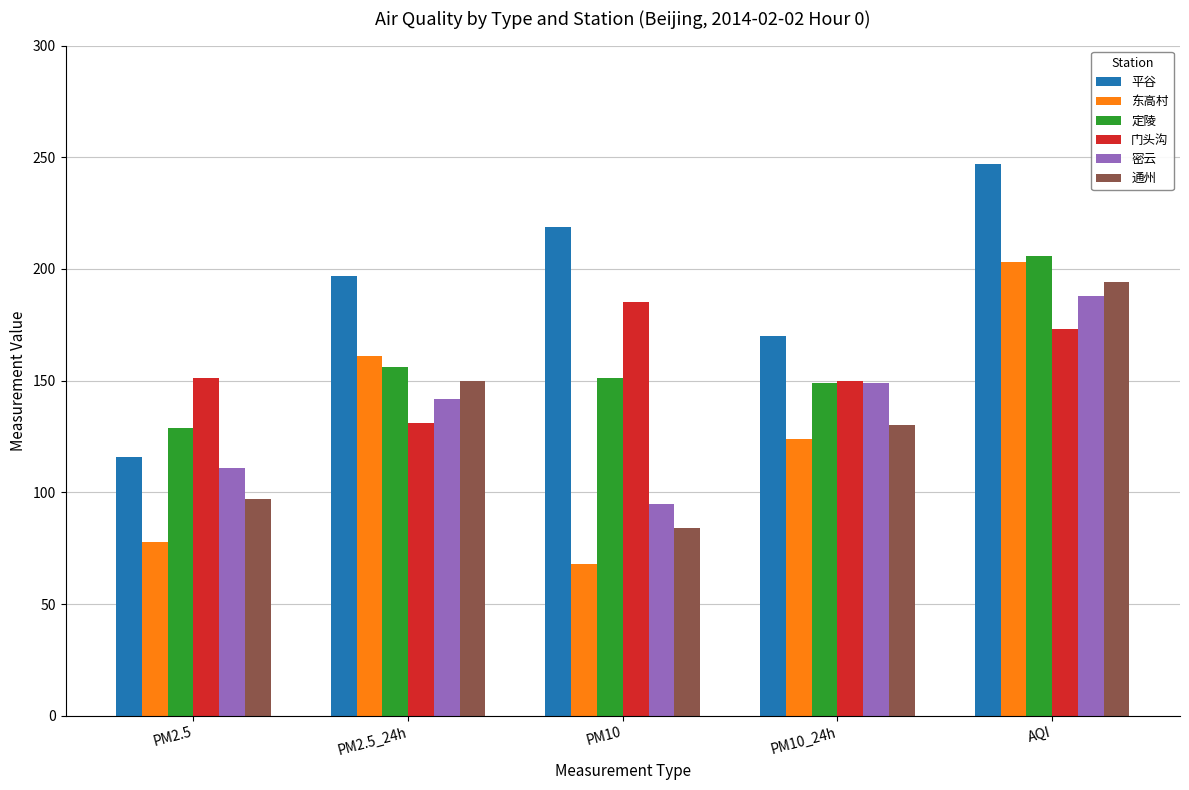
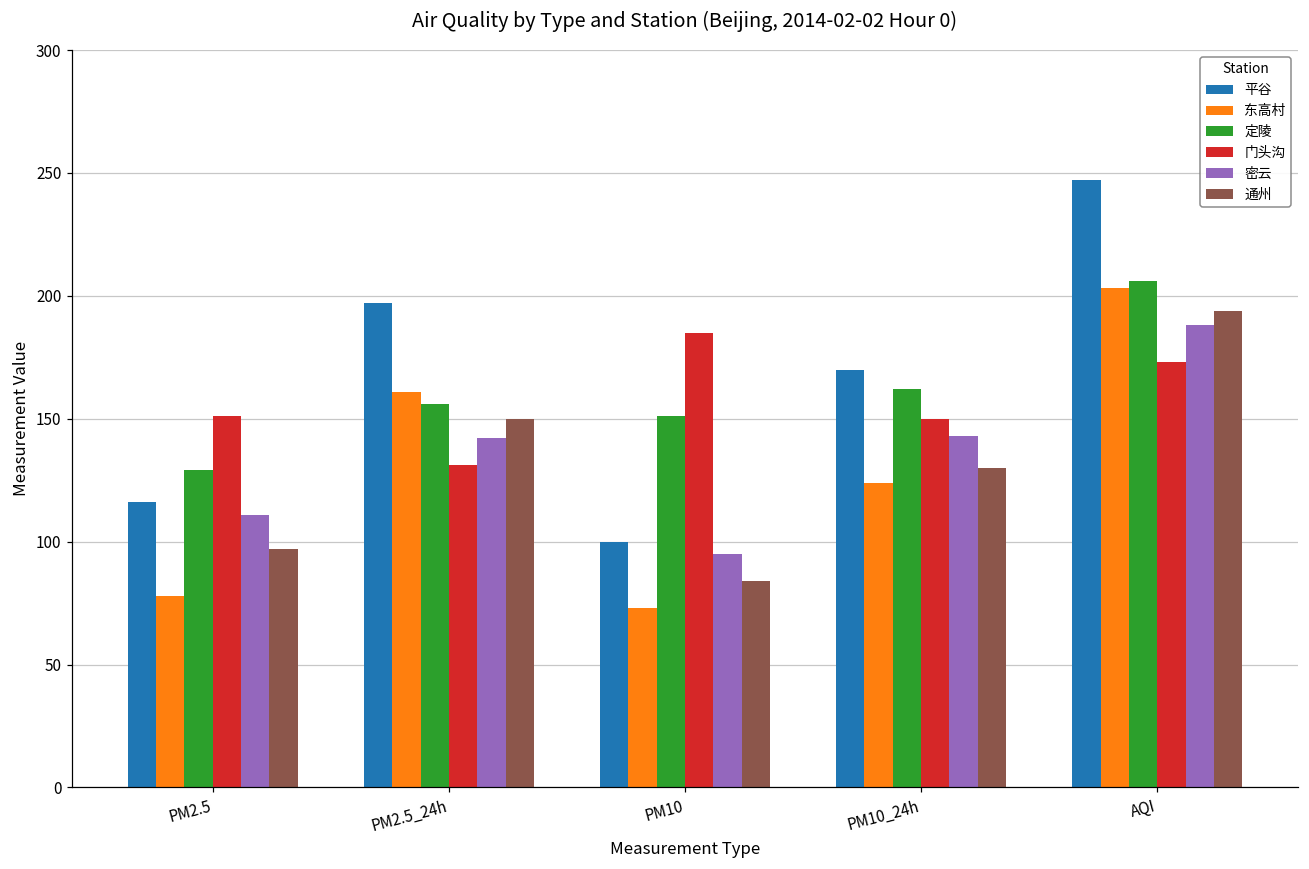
平谷, PM10: 219 -> 100
东高村, PM10: 68 -> 73
定陵, PM10_24h: 149 -> 162
密云, PM10_24h: 149 -> 143
